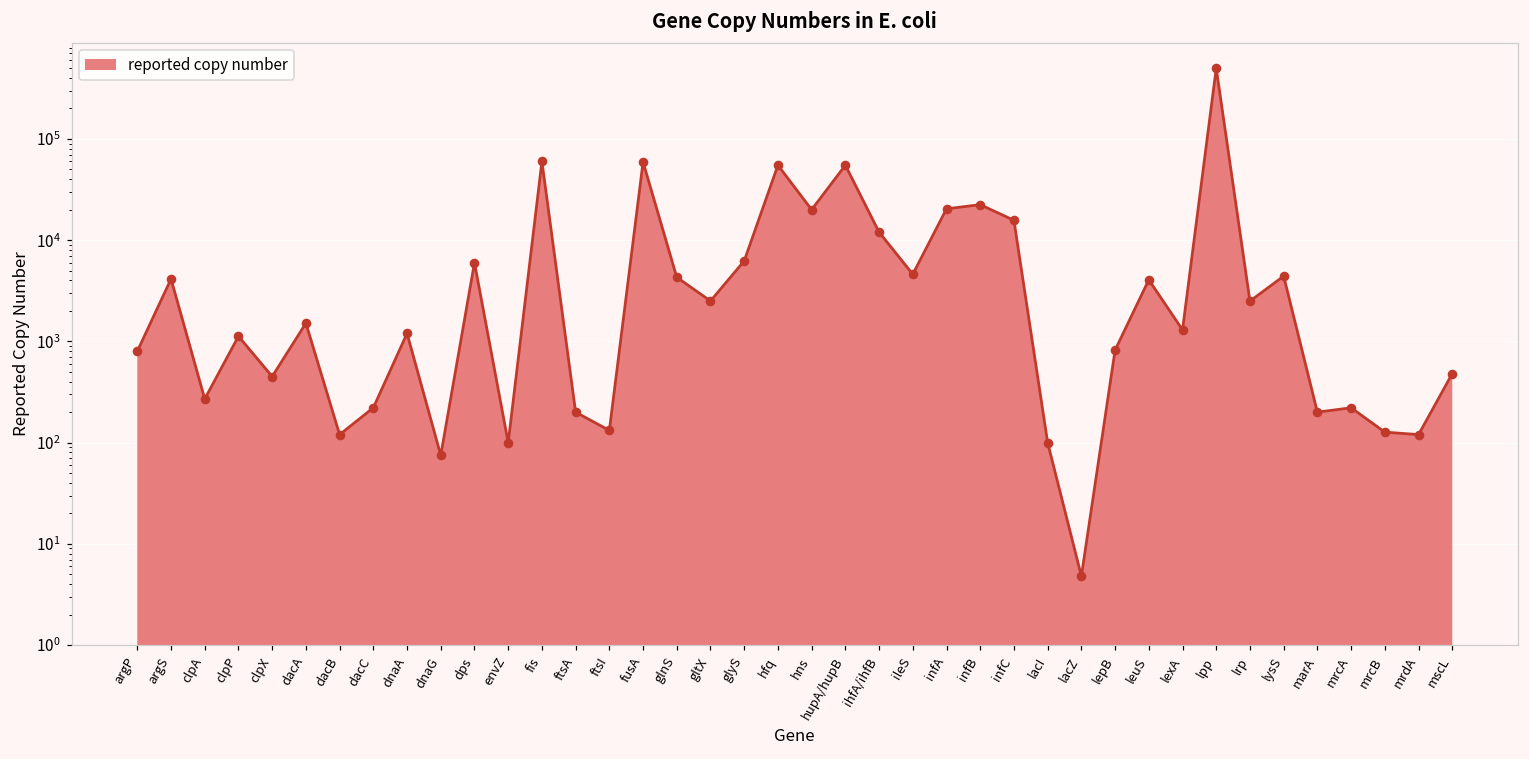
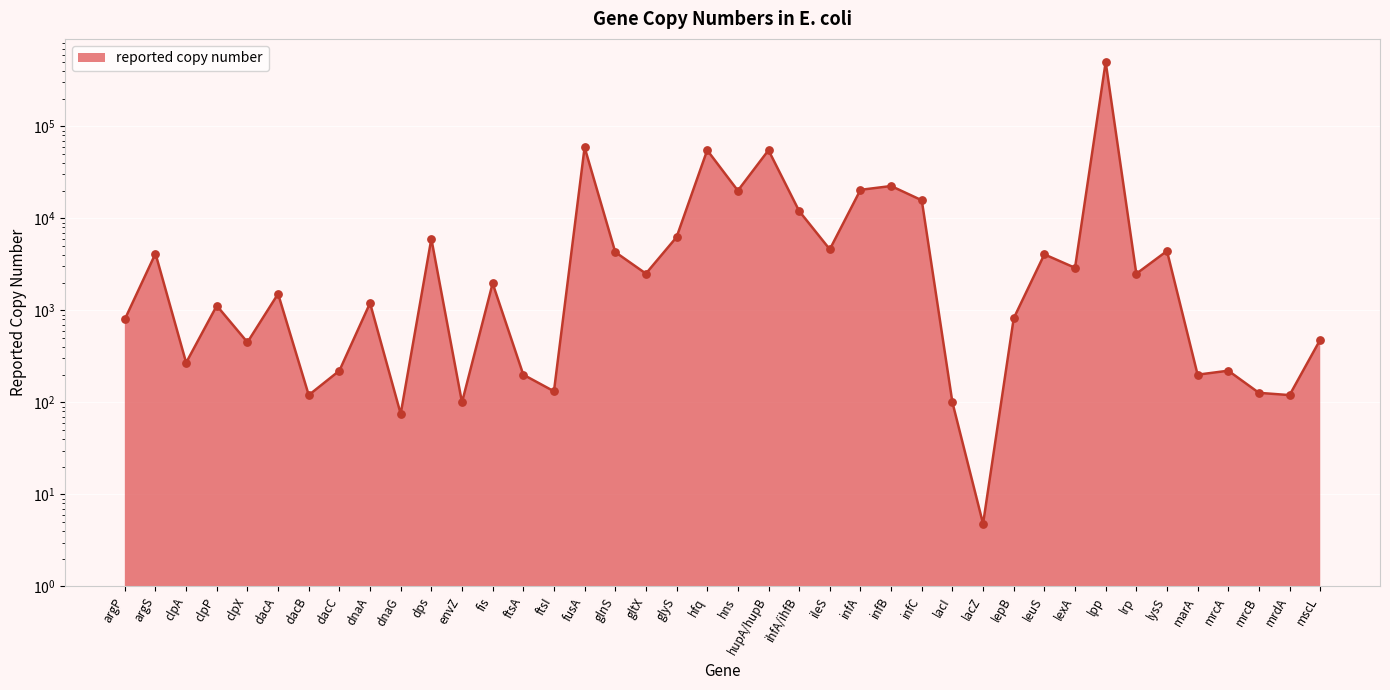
fis: 60000 -> 2000
lexA: 1300 -> 2900
